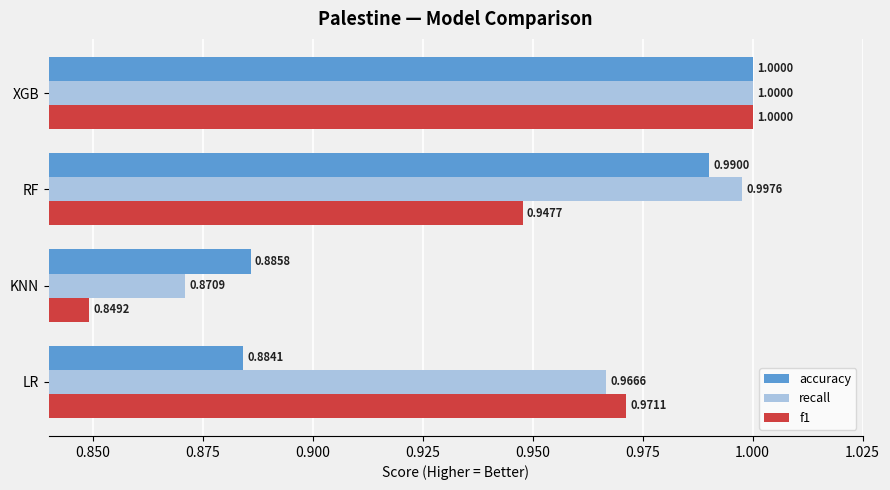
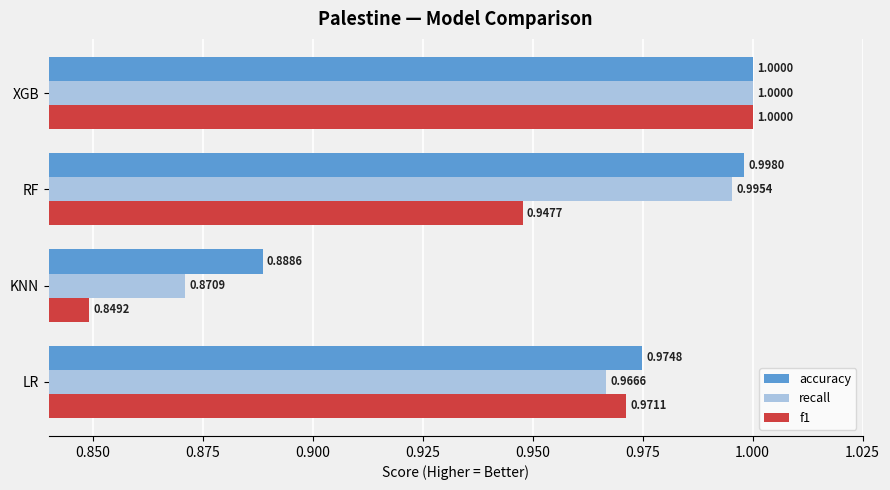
accuracy, RF: 0.9900 -> 0.9980
recall, RF: 0.9976 -> 0.9954
accuracy, KNN: 0.8858 -> 0.8886
accuracy, LR: 0.8841 -> 0.9748
